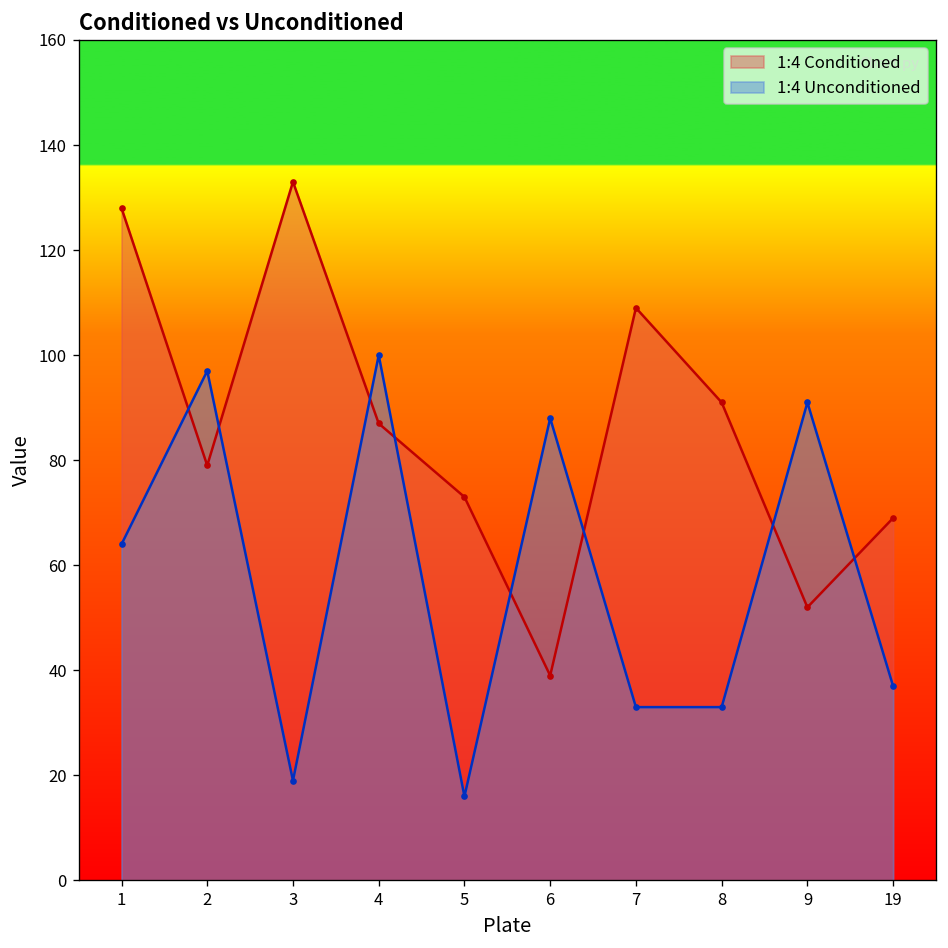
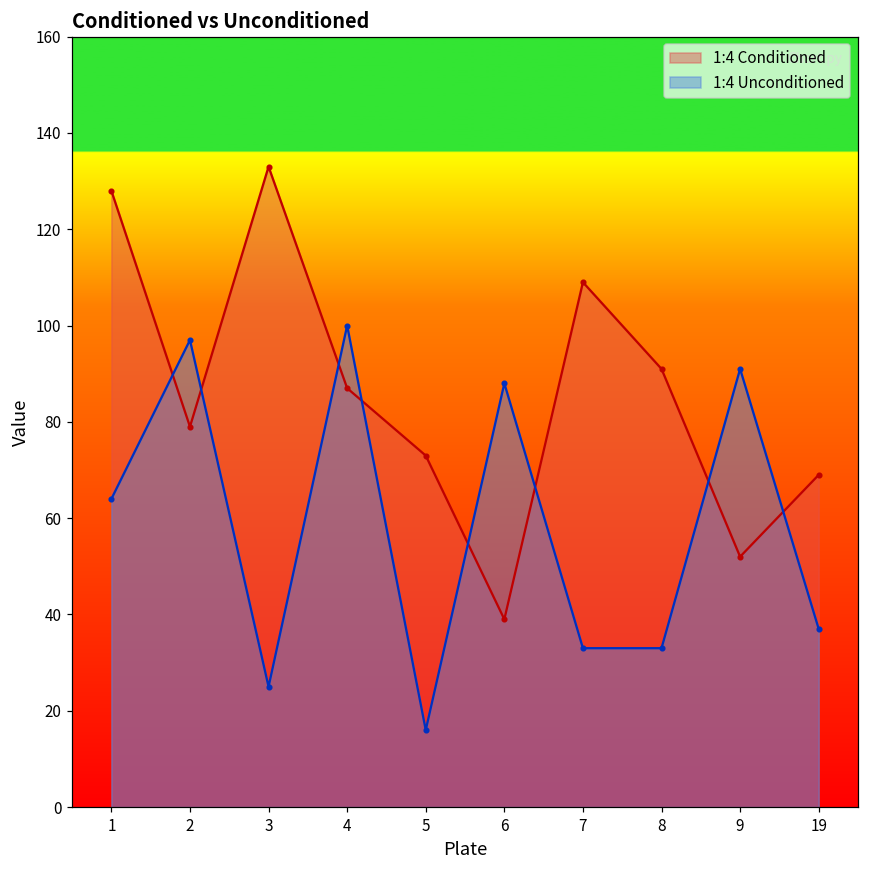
1:4 Unconditioned, 3: 19 -> 25
